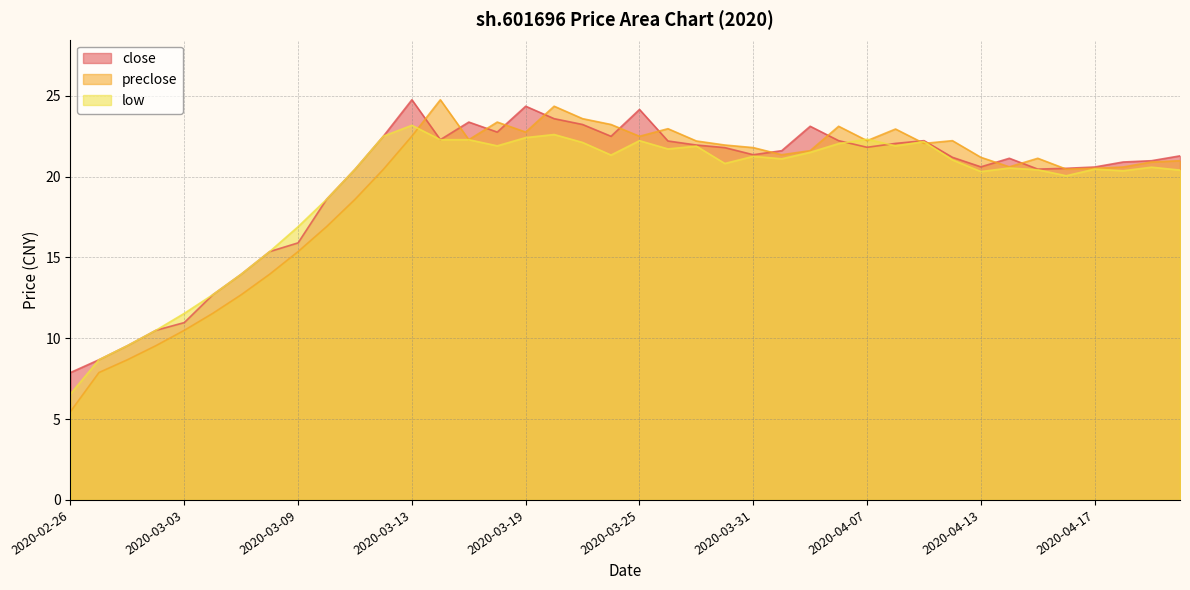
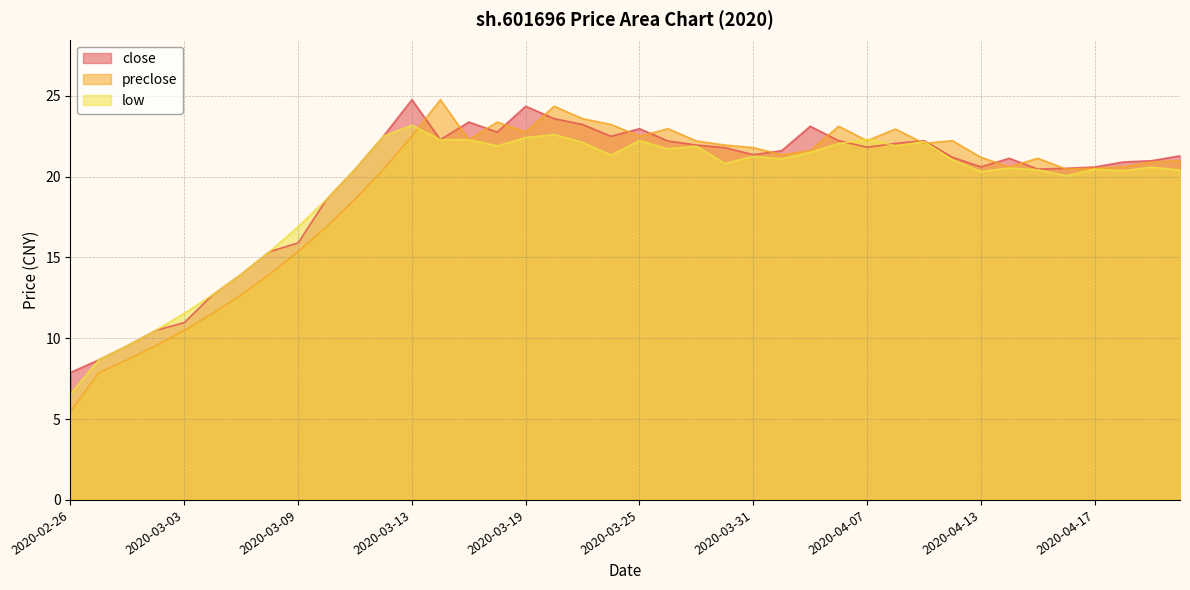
close, 2020-03-25: 24.2 -> 23.0
